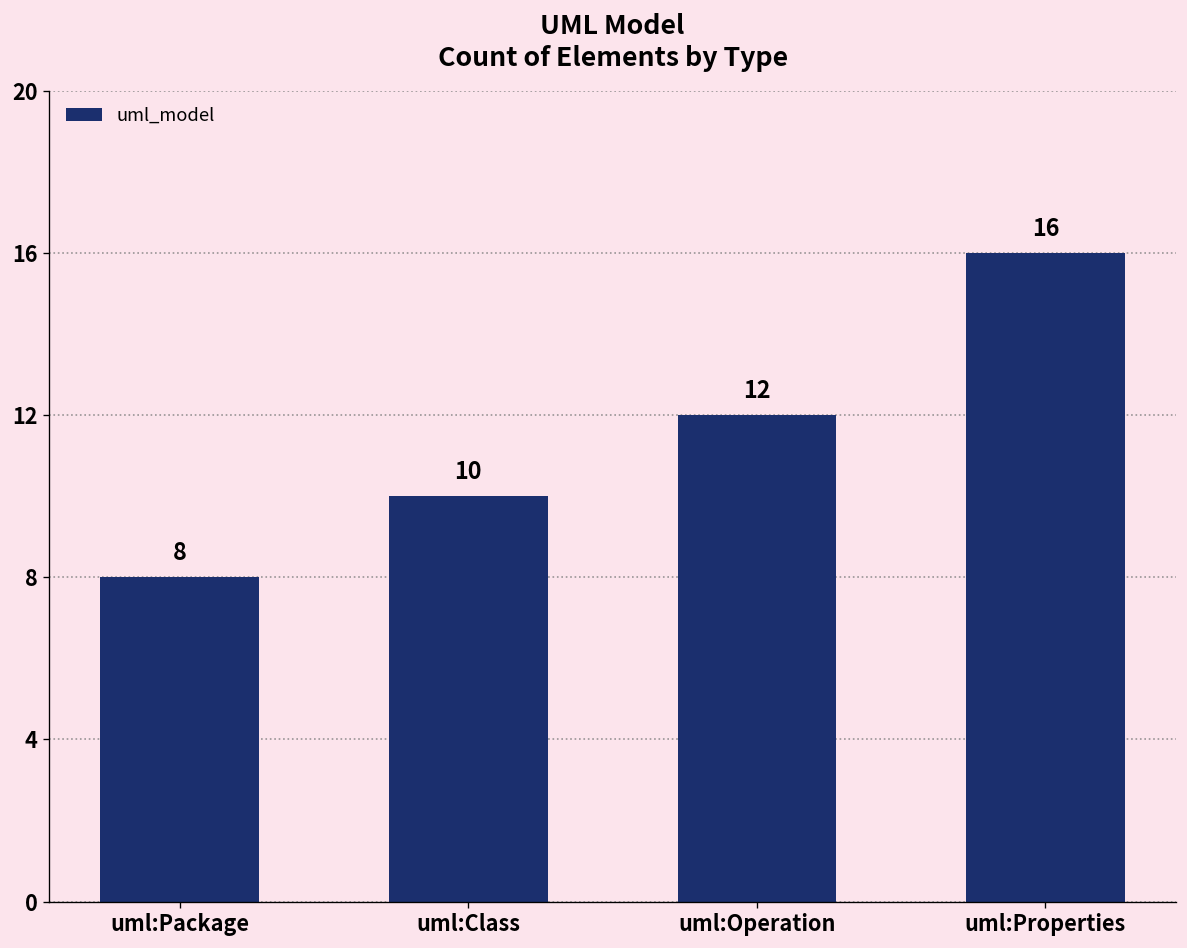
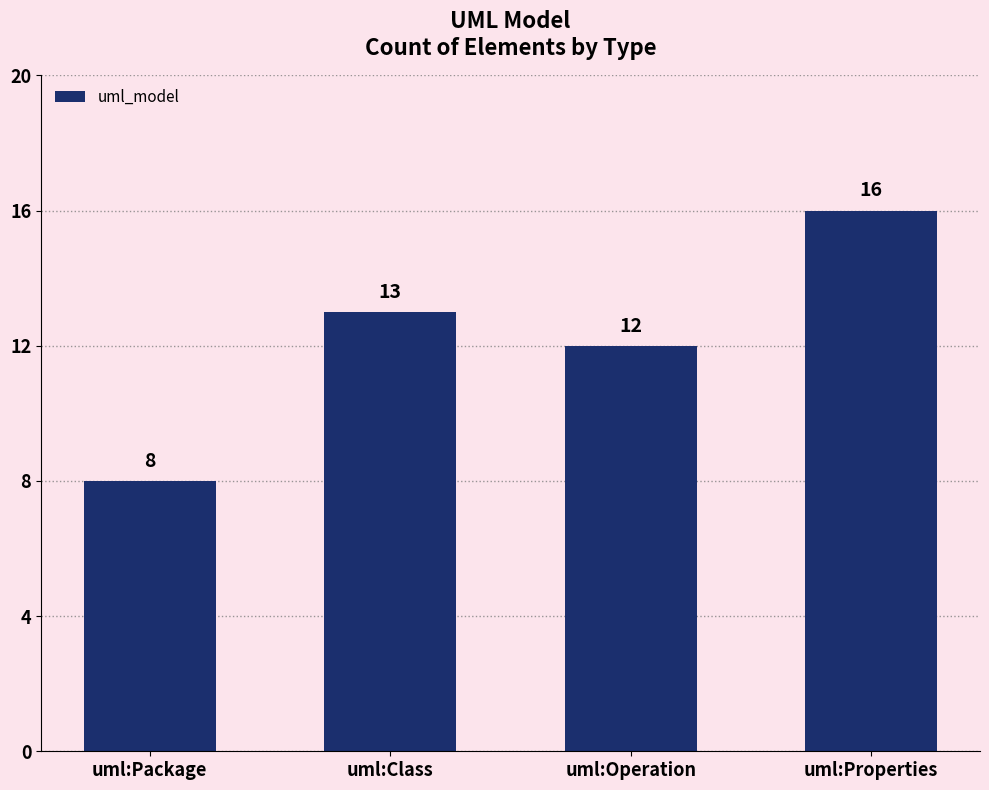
uml:Class: 10 -> 13
